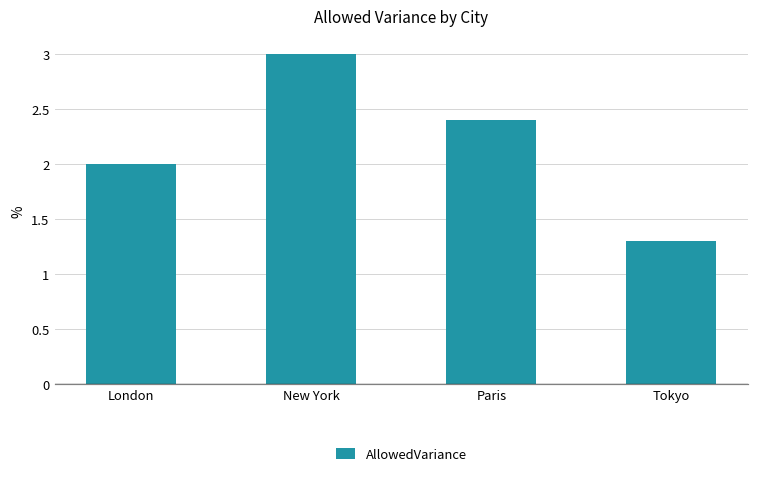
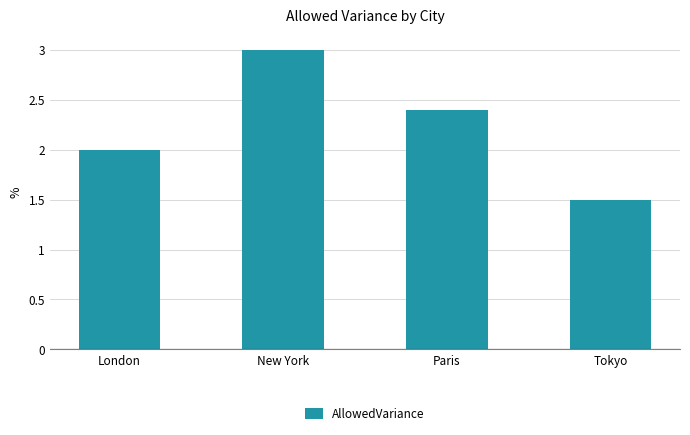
Tokyo: 1.3 -> 1.5
